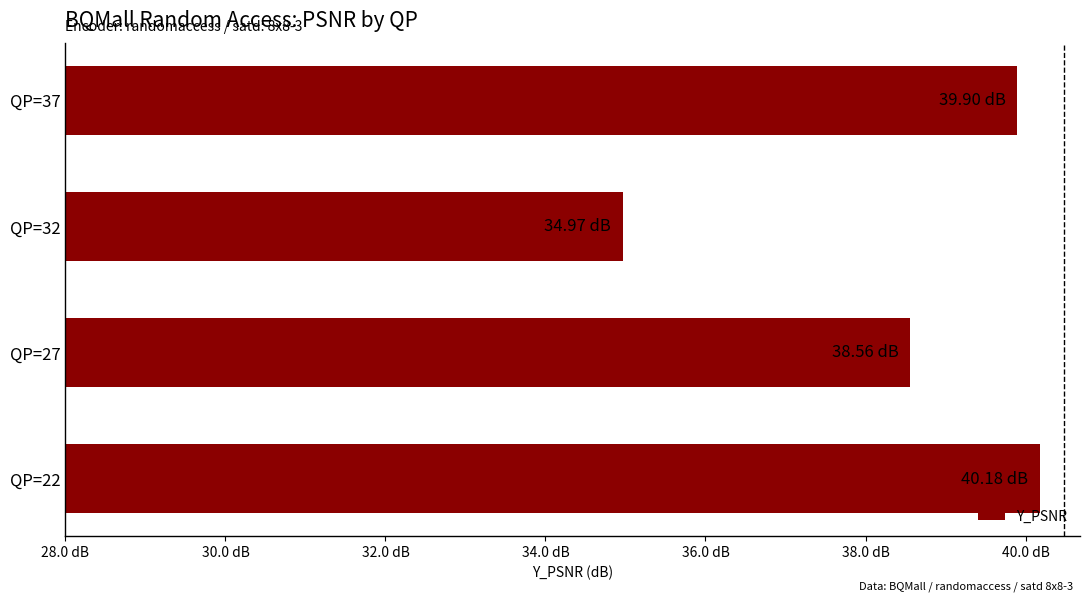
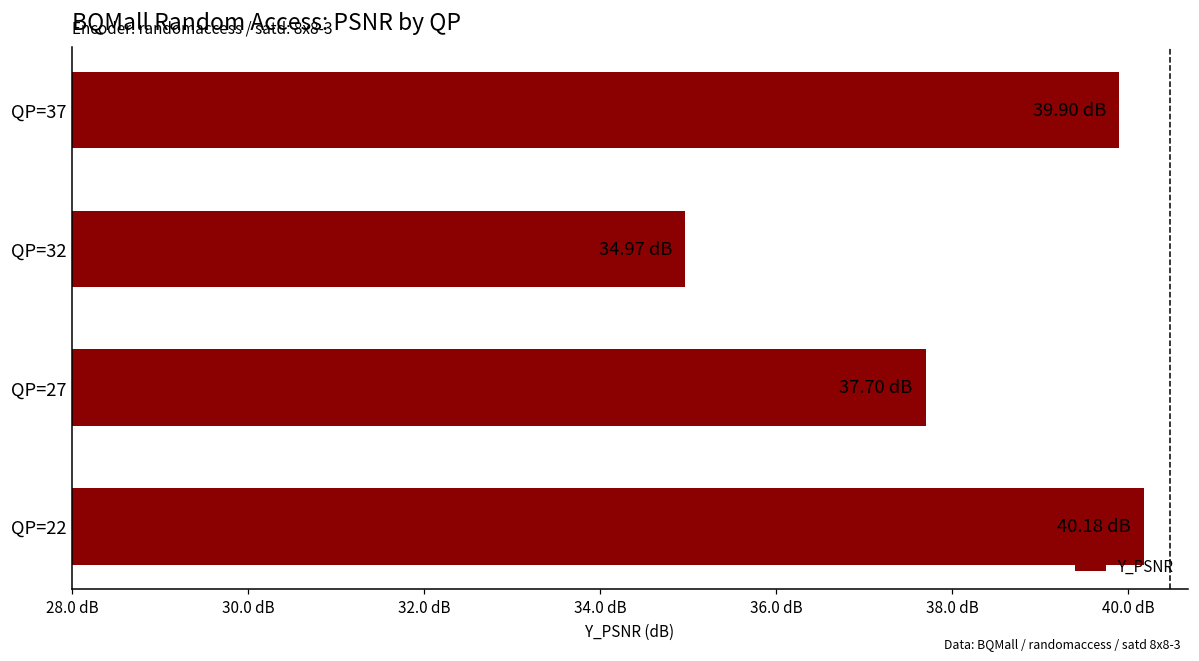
QP=27: 38.56 -> 37.70
